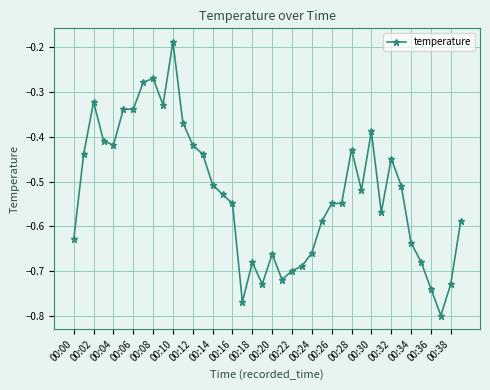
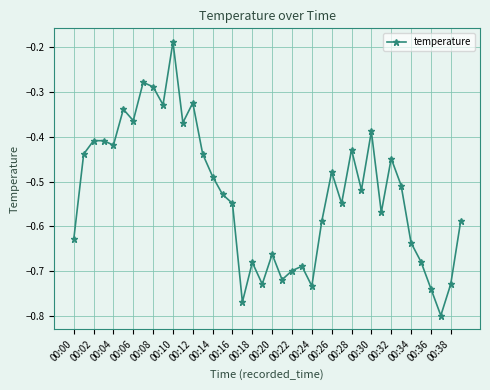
00:02: -0.32 -> -0.41
00:06: -0.34 -> -0.36
00:08: -0.27 -> -0.29
00:12: -0.42 -> -0.32
00:14: -0.51 -> -0.49
00:24: -0.66 -> -0.73
00:26: -0.55 -> -0.48
